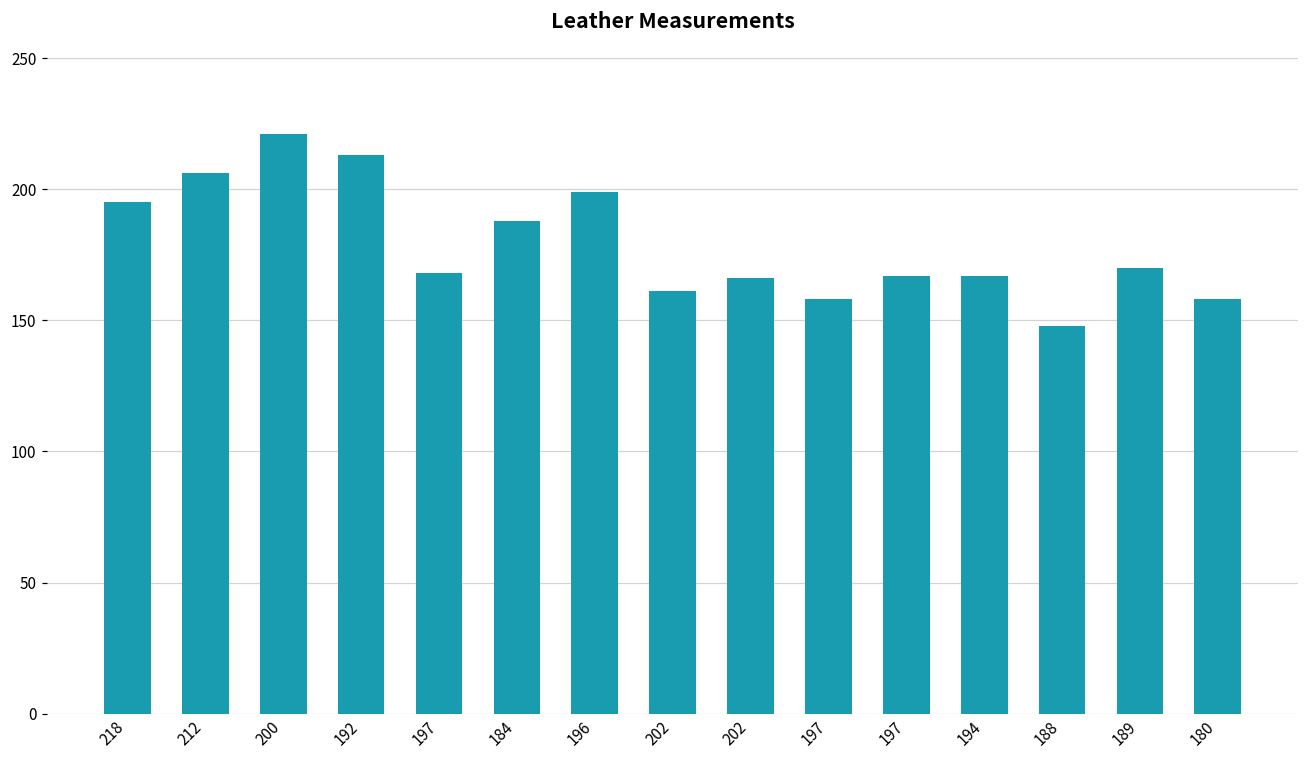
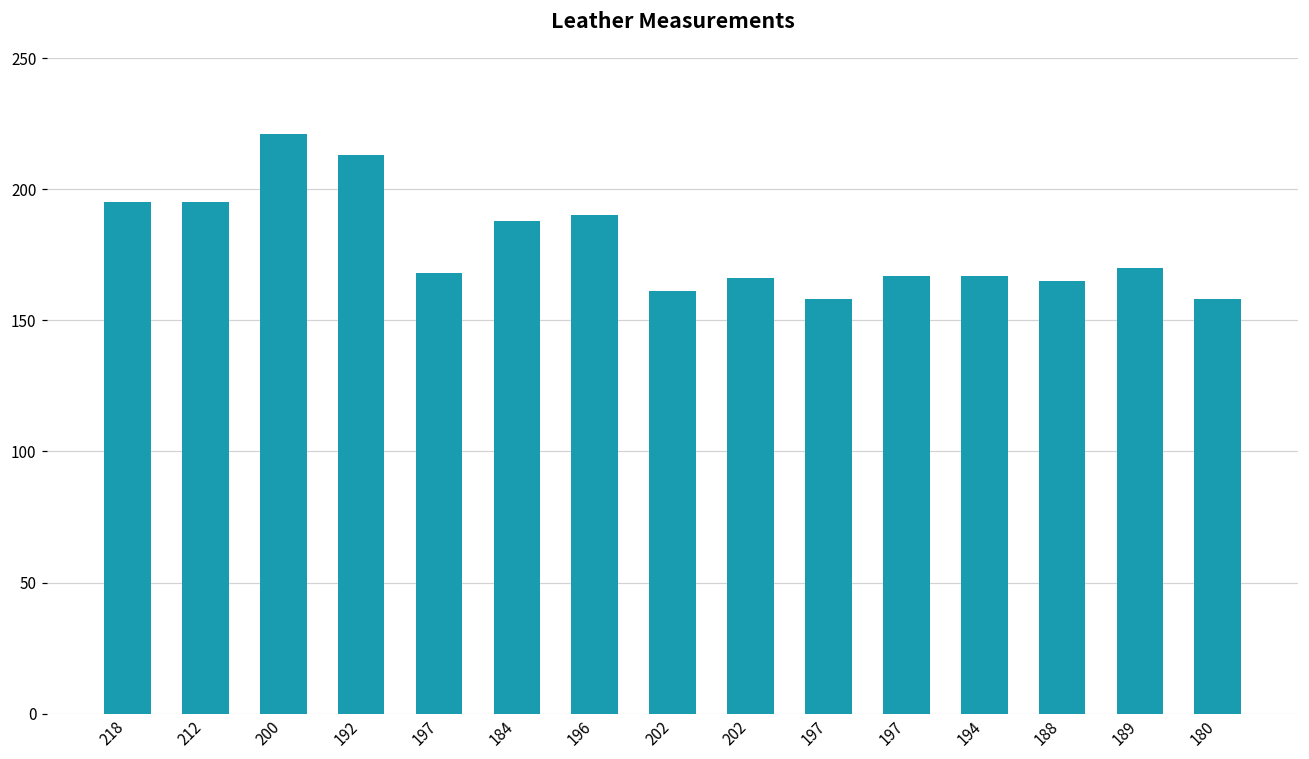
212: 206 -> 195
196: 199 -> 190
188: 148 -> 165
